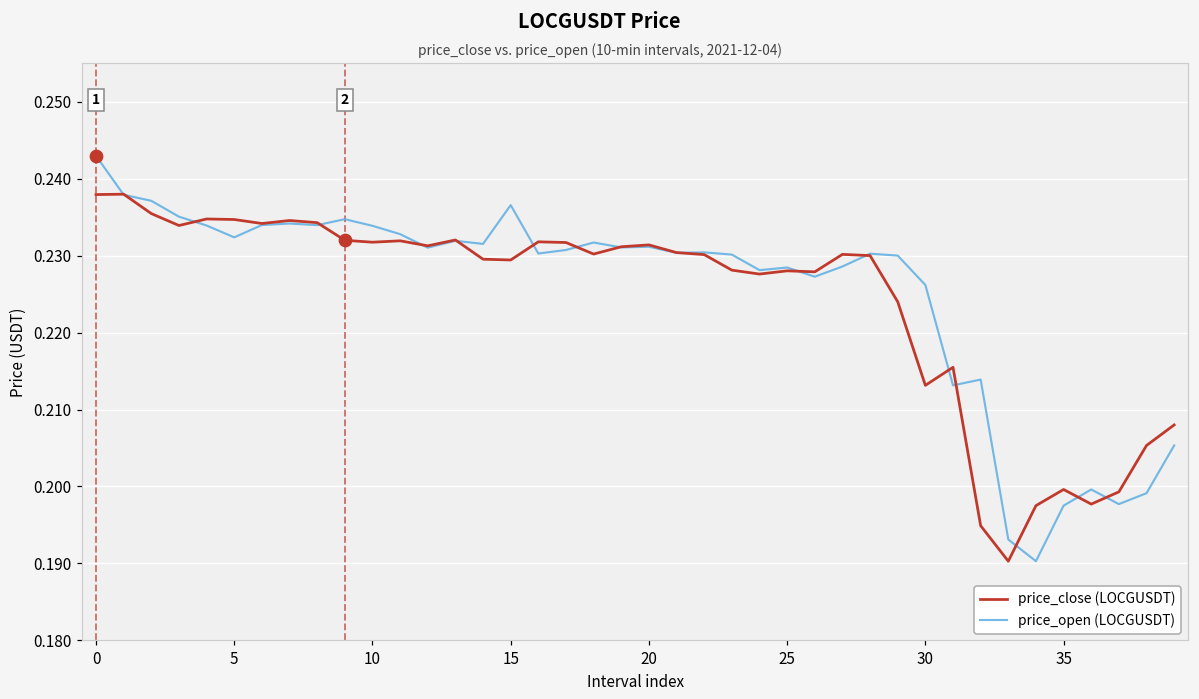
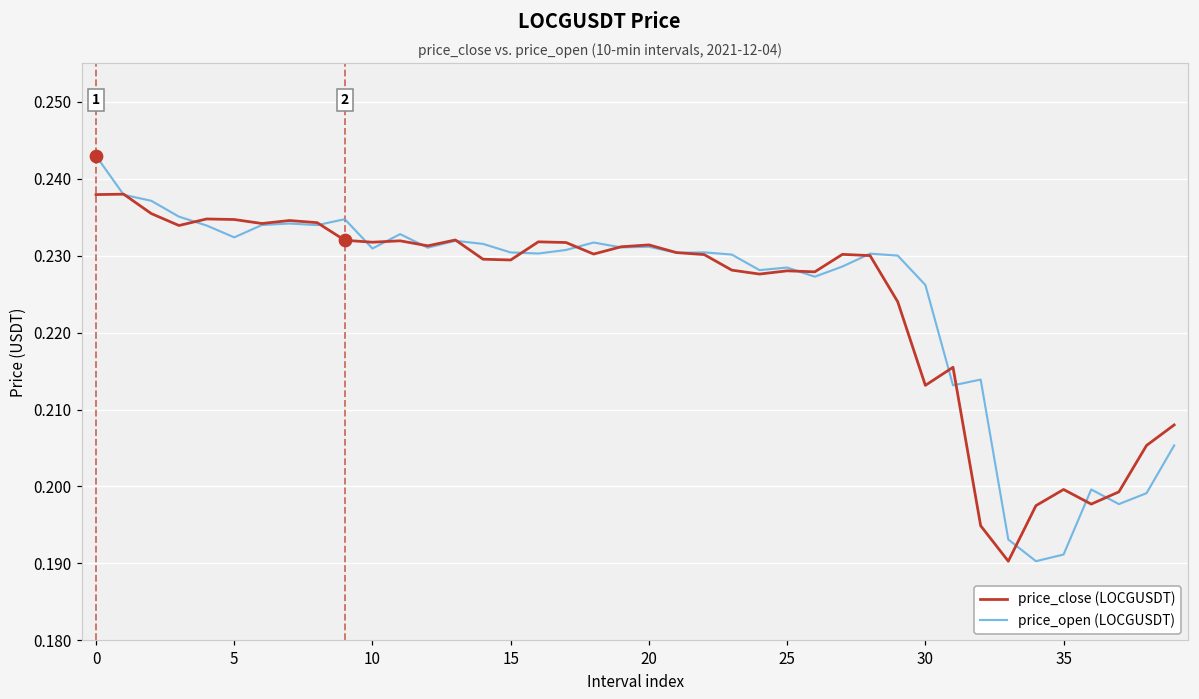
price_open (LOCGUSDT), 10: 0.234 -> 0.231
price_open (LOCGUSDT), 15: 0.237 -> 0.230
price_open (LOCGUSDT), 35: 0.198 -> 0.191
